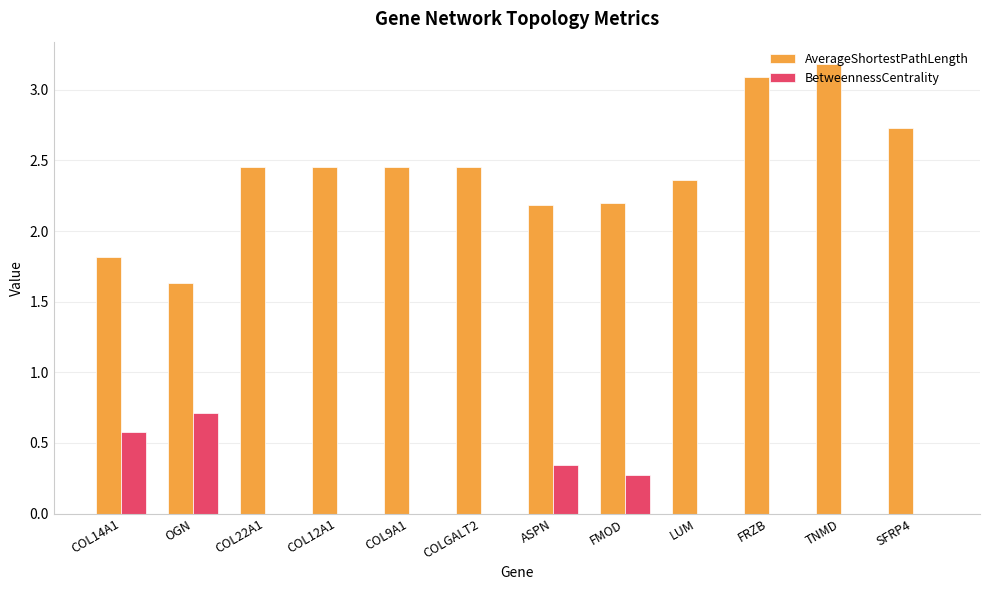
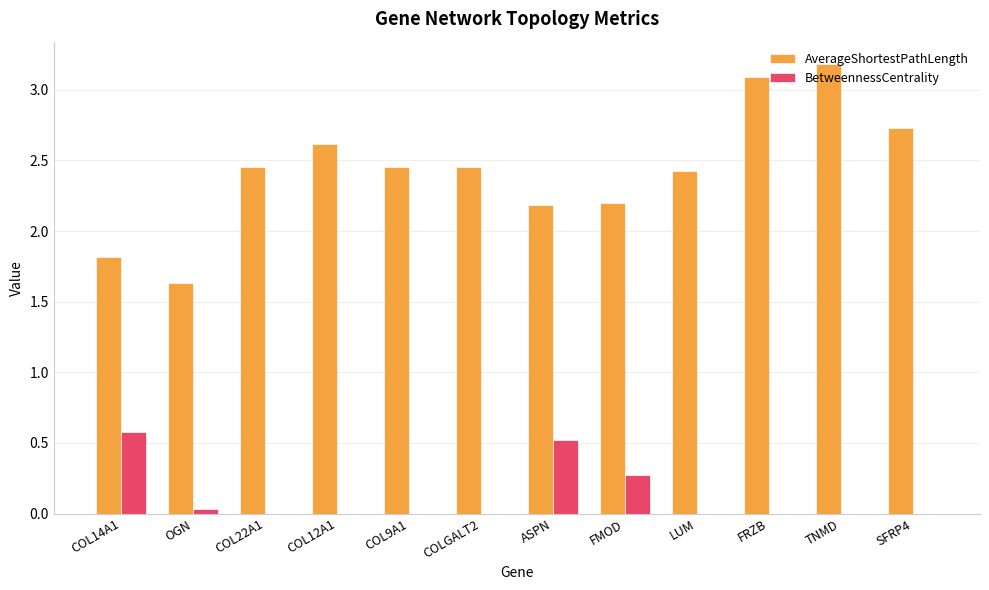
BetweennessCentrality, OGN: 0.71 -> 0.03
AverageShortestPathLength, COL12A1: 2.46 -> 2.62
BetweennessCentrality, ASPN: 0.35 -> 0.52
AverageShortestPathLength, LUM: 2.36 -> 2.43
